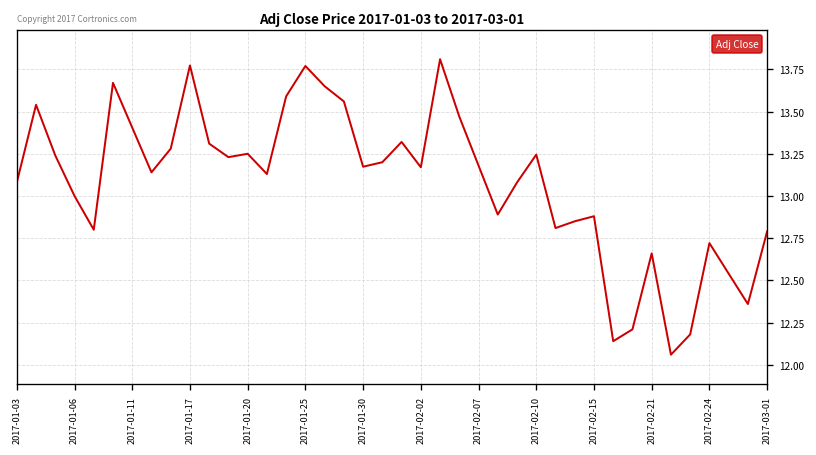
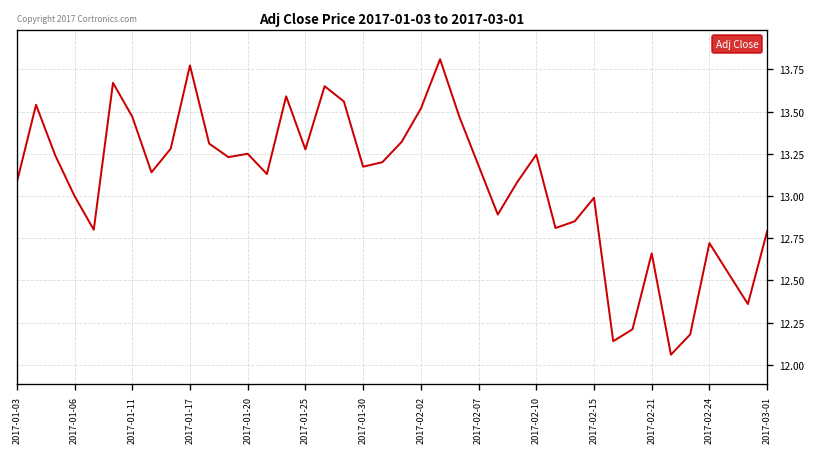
2017-01-11: 13.40 -> 13.47
2017-01-25: 13.77 -> 13.28
2017-02-02: 13.17 -> 13.52
2017-02-15: 12.88 -> 12.99
